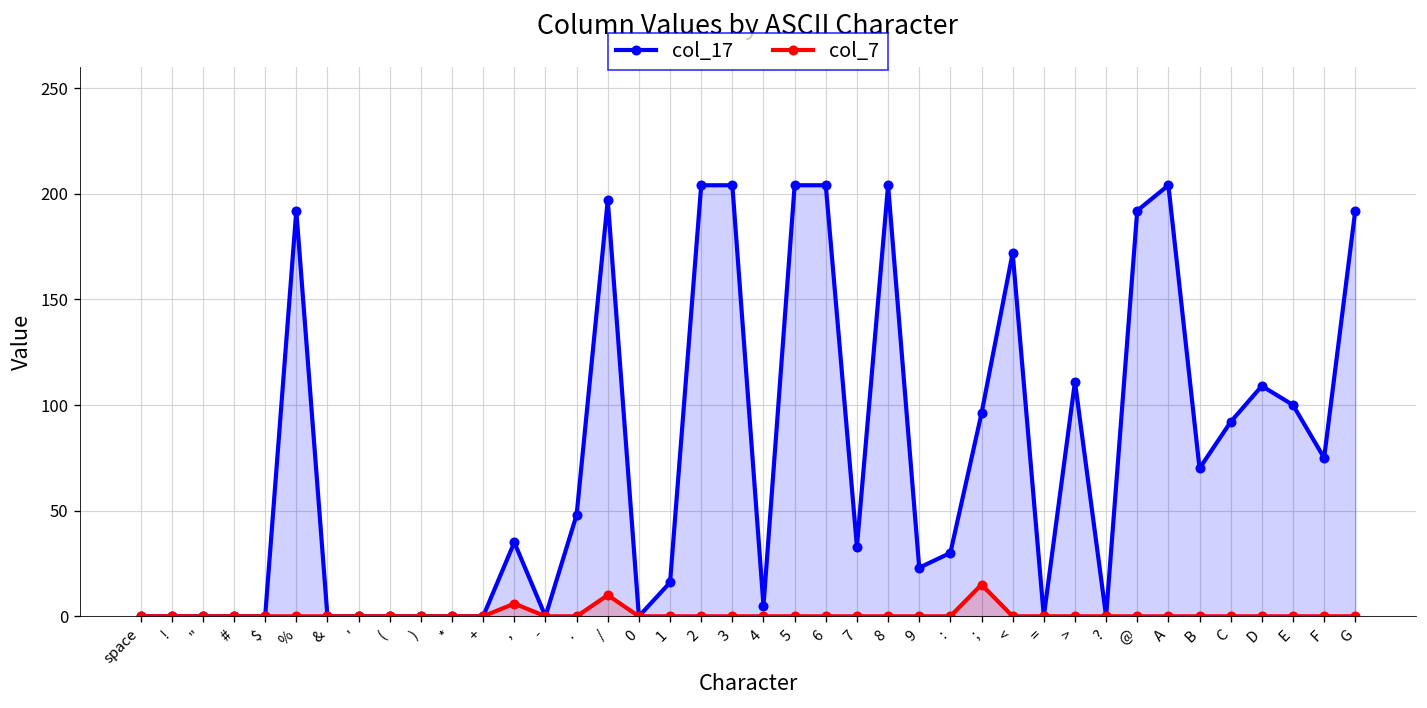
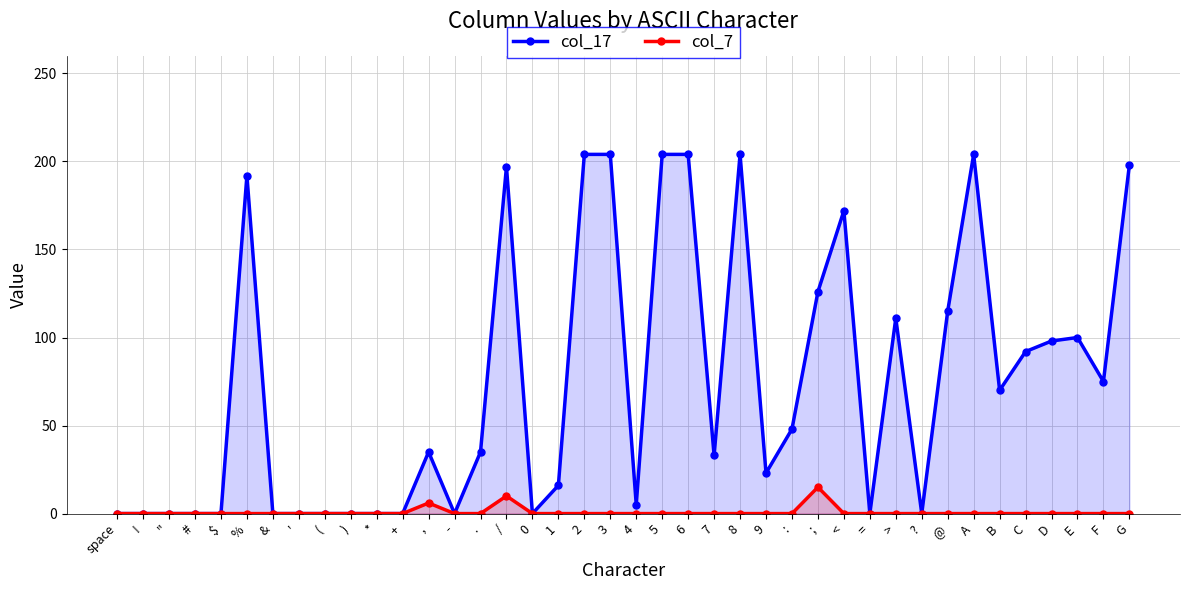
col_17, .: 48 -> 35
col_17, :: 30 -> 48
col_17, ;: 96 -> 126
col_17, @: 192 -> 115
col_17, D: 109 -> 98
col_17, G: 192 -> 198
